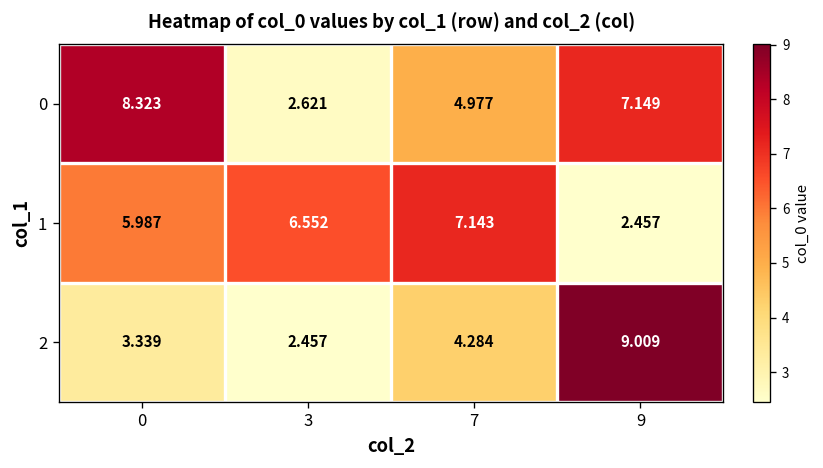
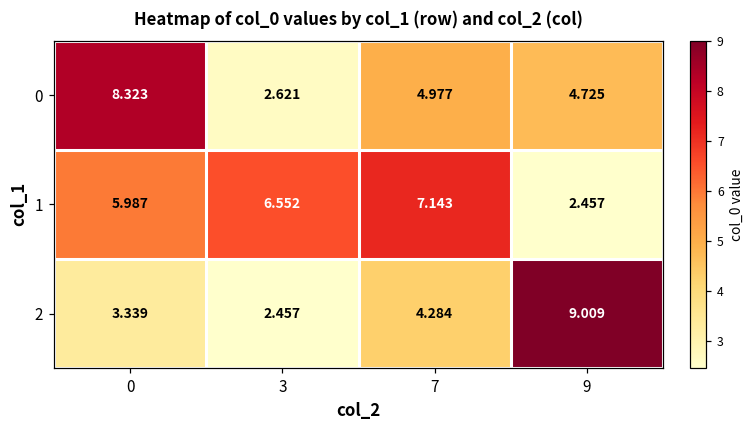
0, 9: 7.149 -> 4.725
